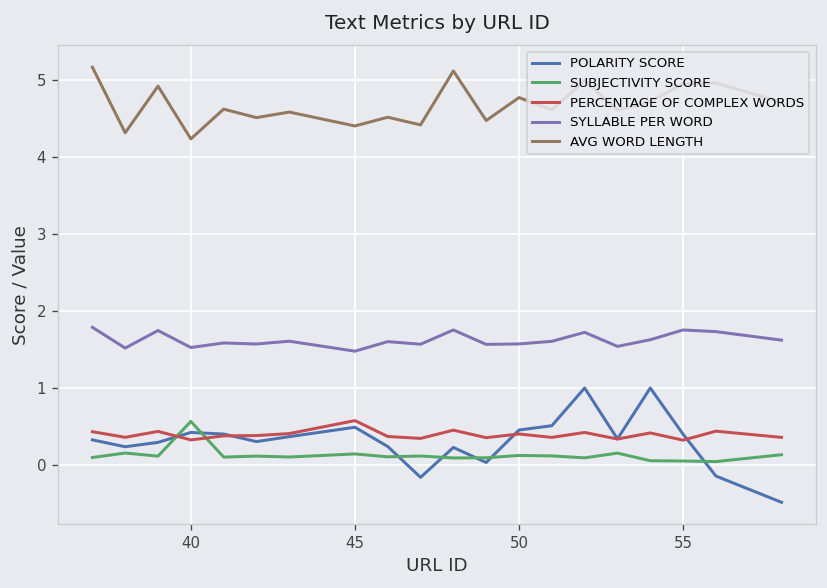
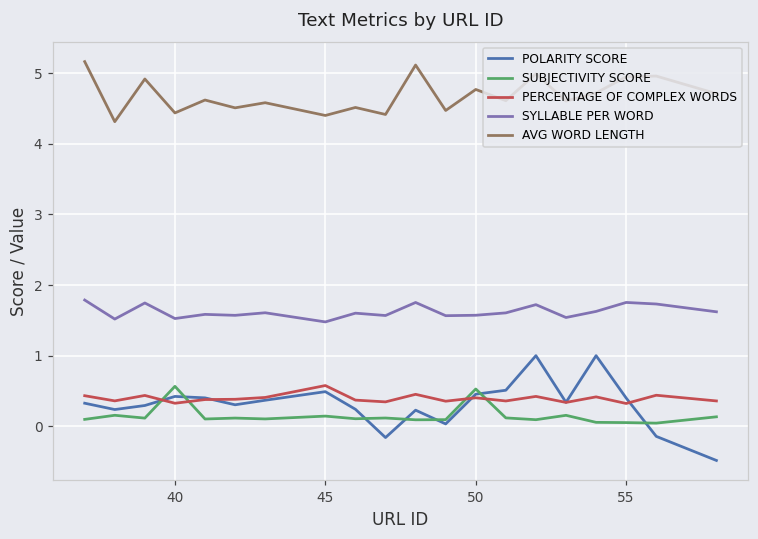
AVG WORD LENGTH, 40: 4.2 -> 4.4
SUBJECTIVITY SCORE, 50: 0.1 -> 0.5
